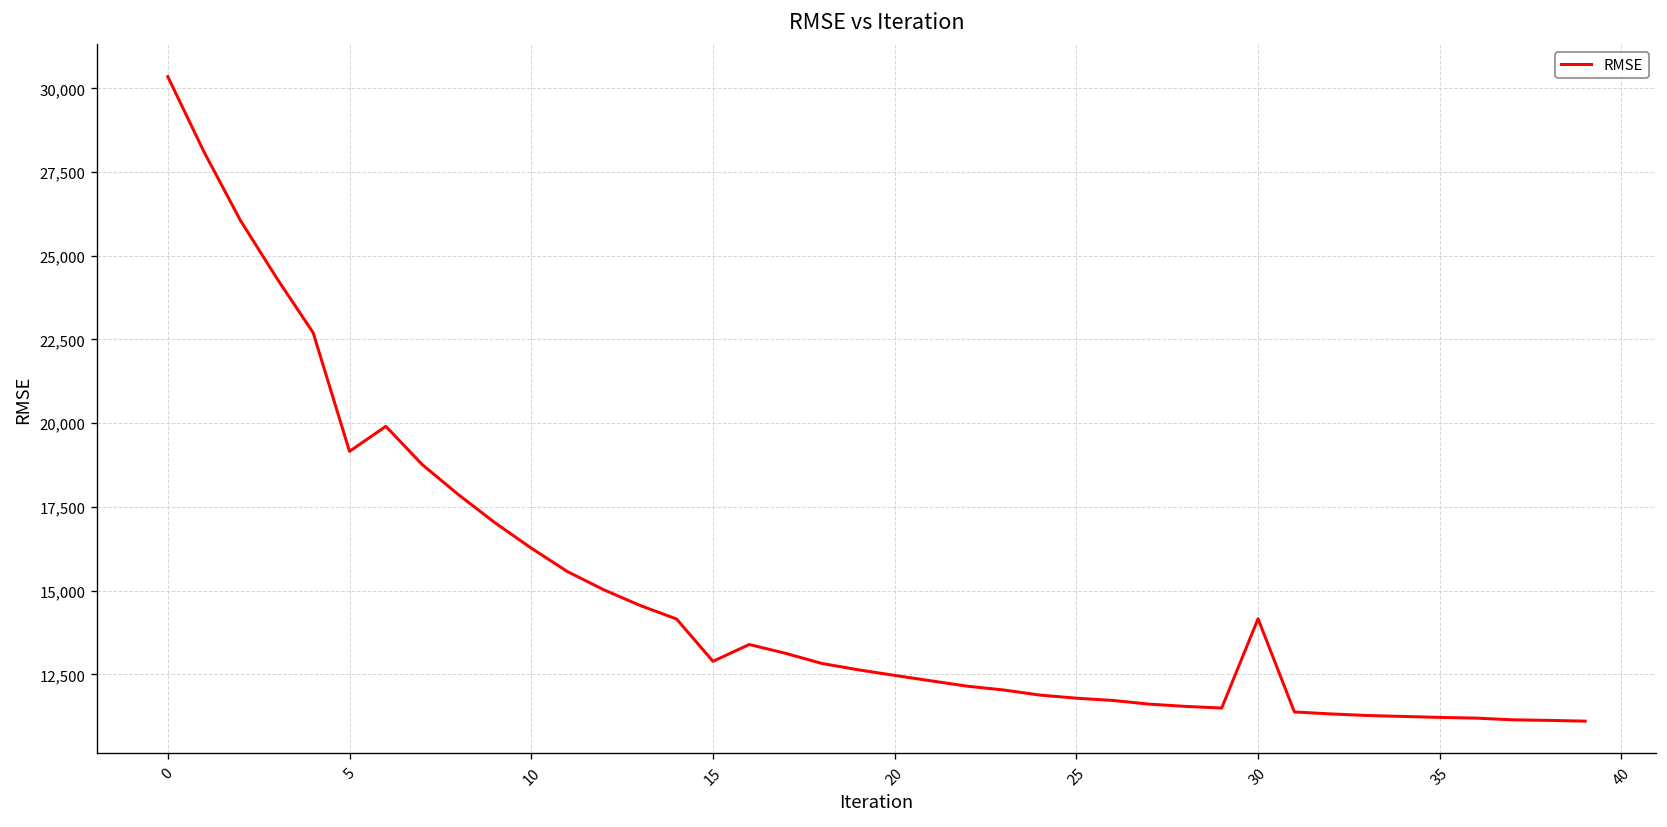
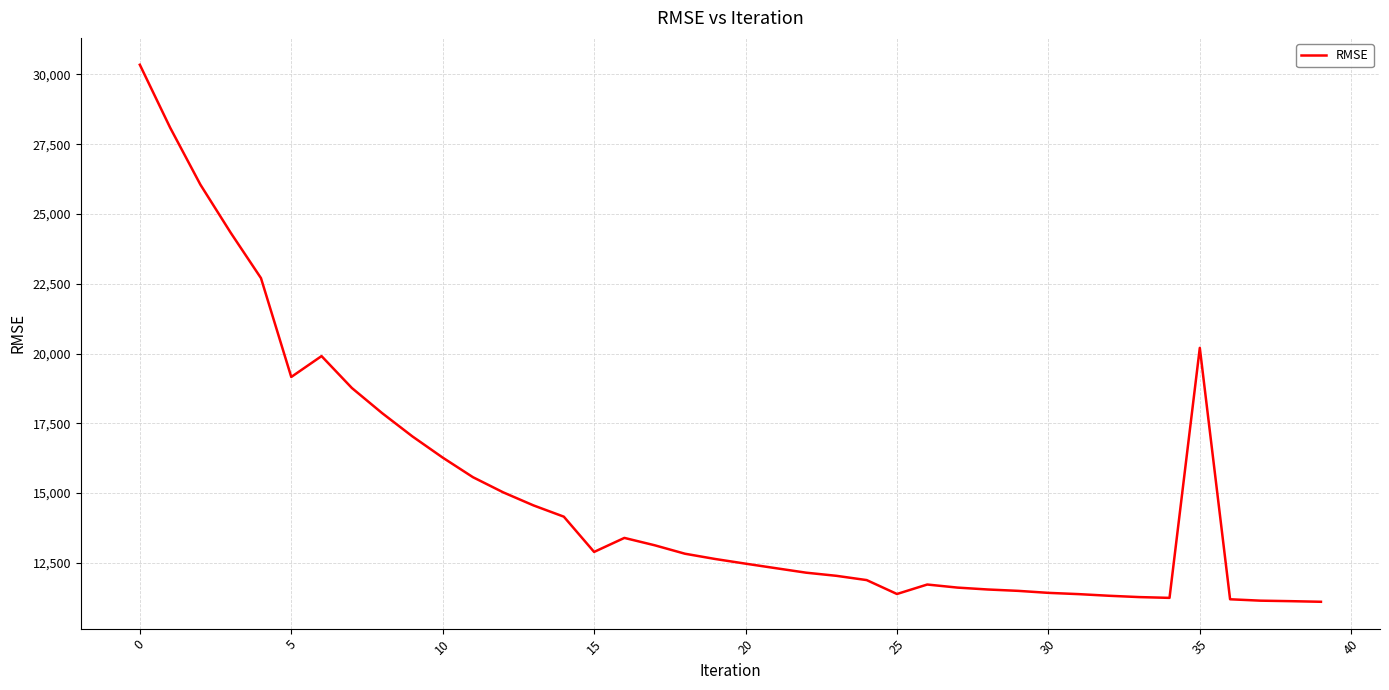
25: 11,800 -> 11,400
30: 14,200 -> 11,400
35: 11,200 -> 20,200
